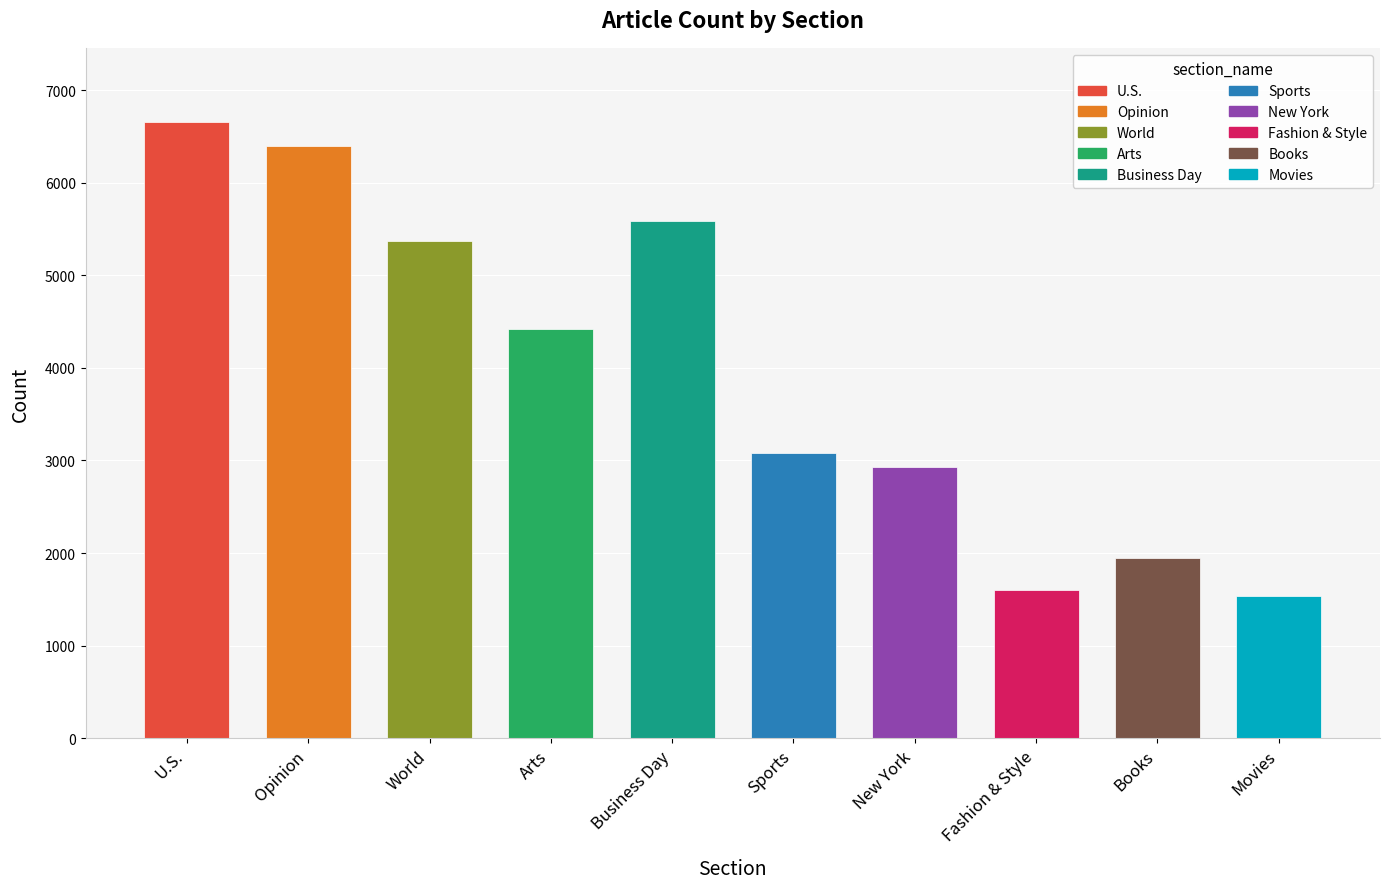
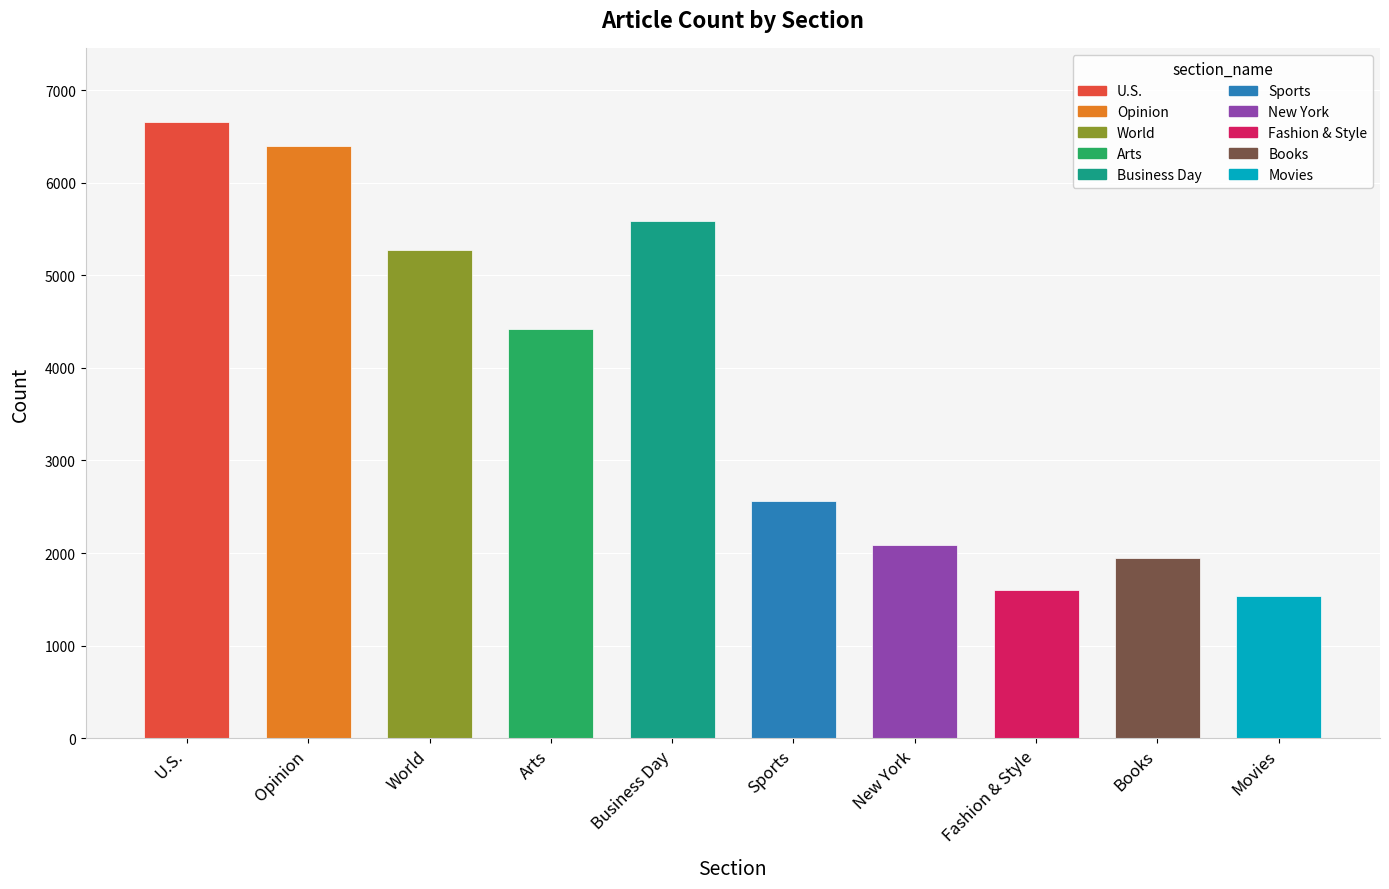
World: 5400 -> 5300
Sports: 3100 -> 2600
New York: 2900 -> 2100
